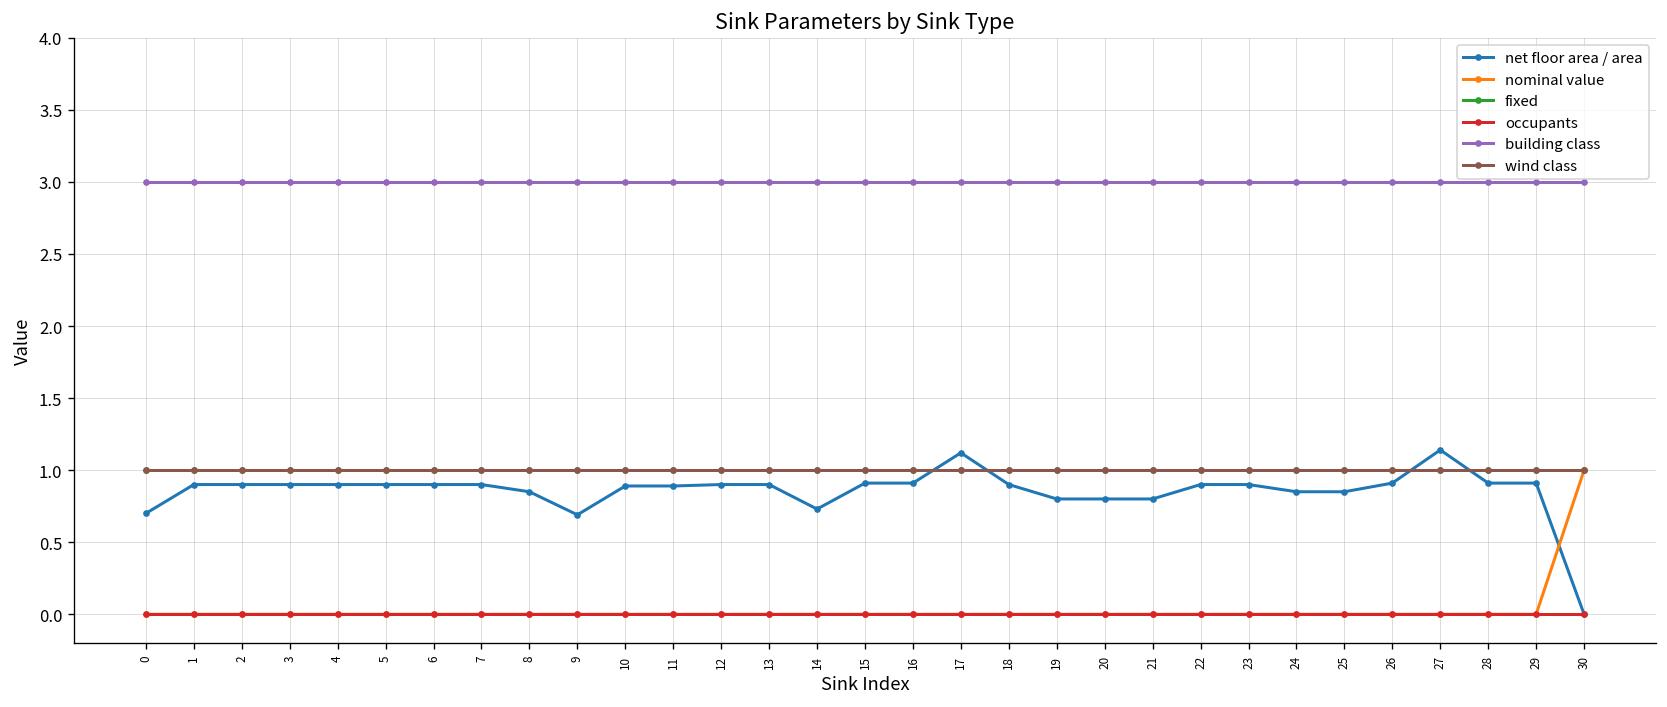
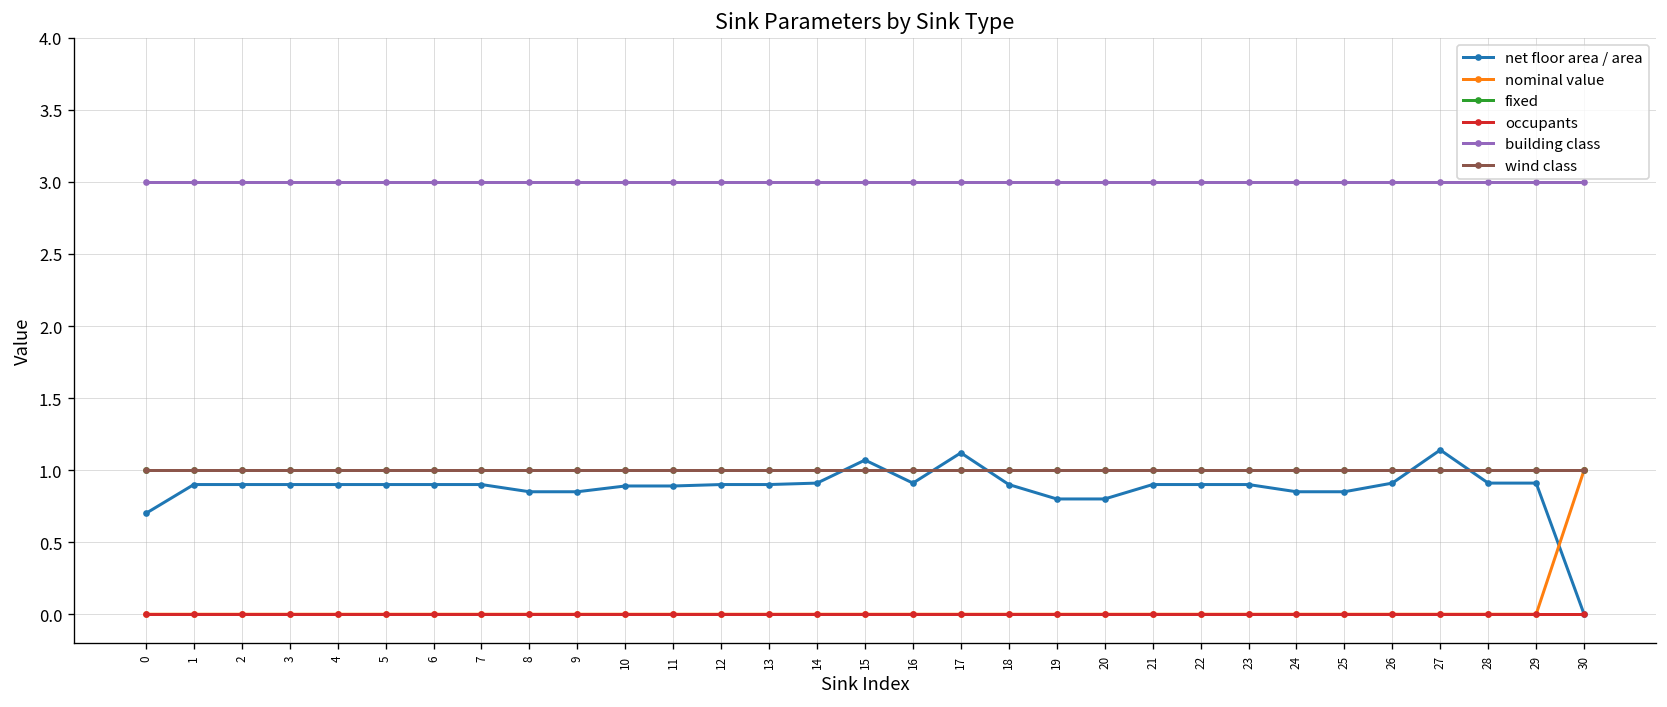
net floor area / area, 9: 0.69 -> 0.85
net floor area / area, 14: 0.73 -> 0.91
net floor area / area, 15: 0.91 -> 1.07
net floor area / area, 21: 0.8 -> 0.9
